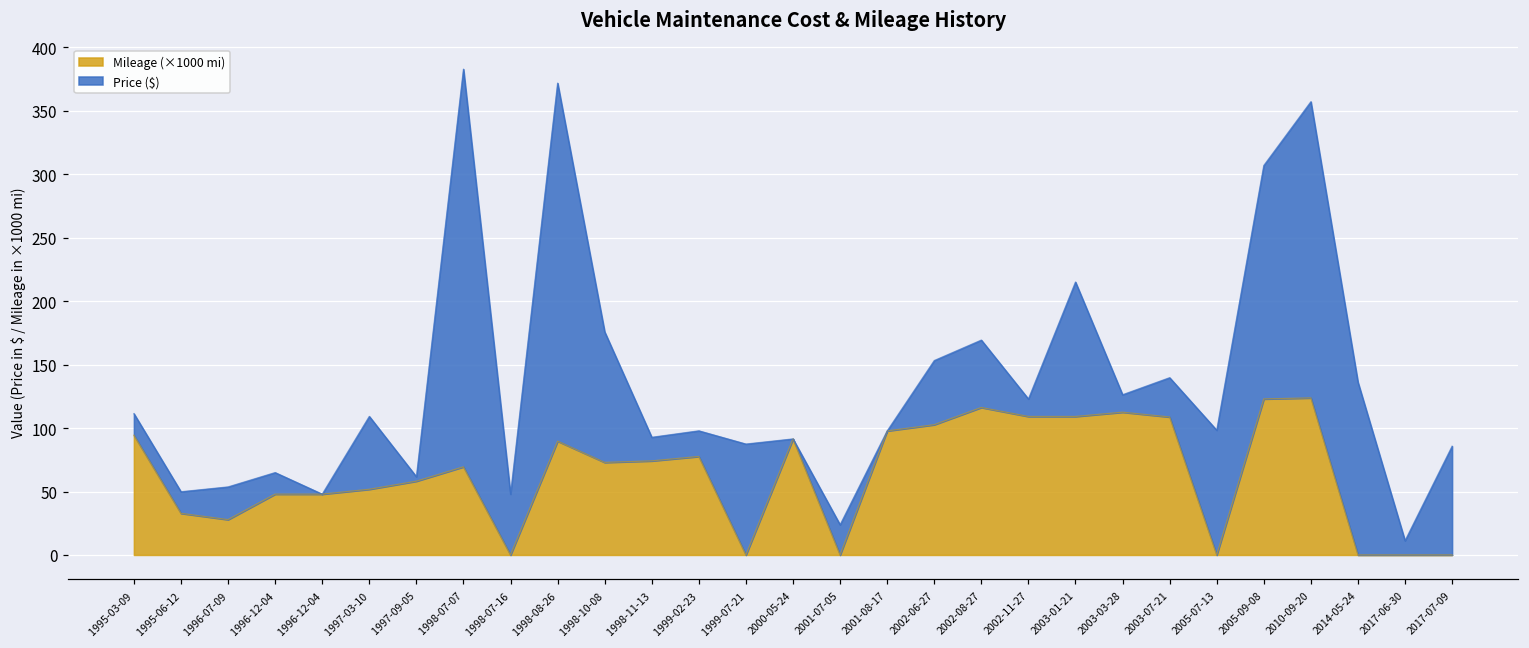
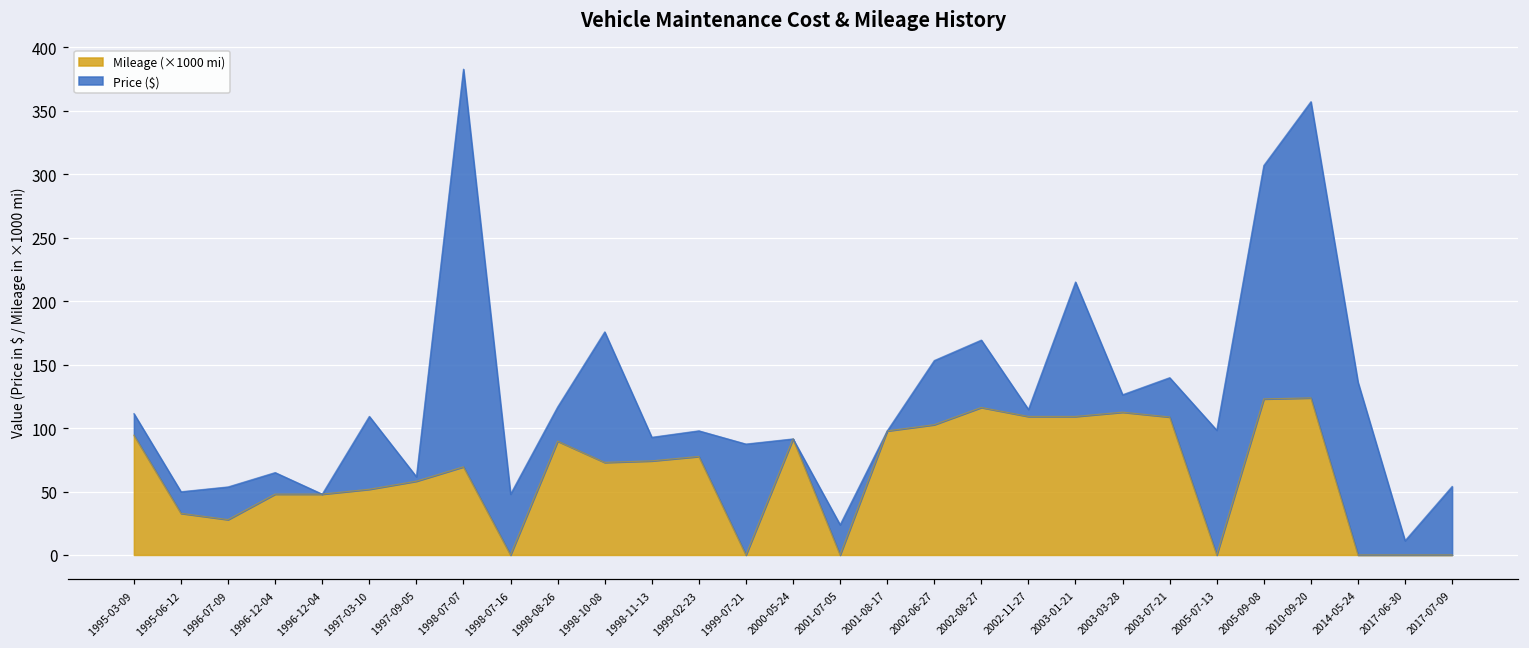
Price ($), 1998-08-26: 282 -> 27
Price ($), 2002-11-27: 14 -> 6
Price ($), 2017-07-09: 86 -> 54
